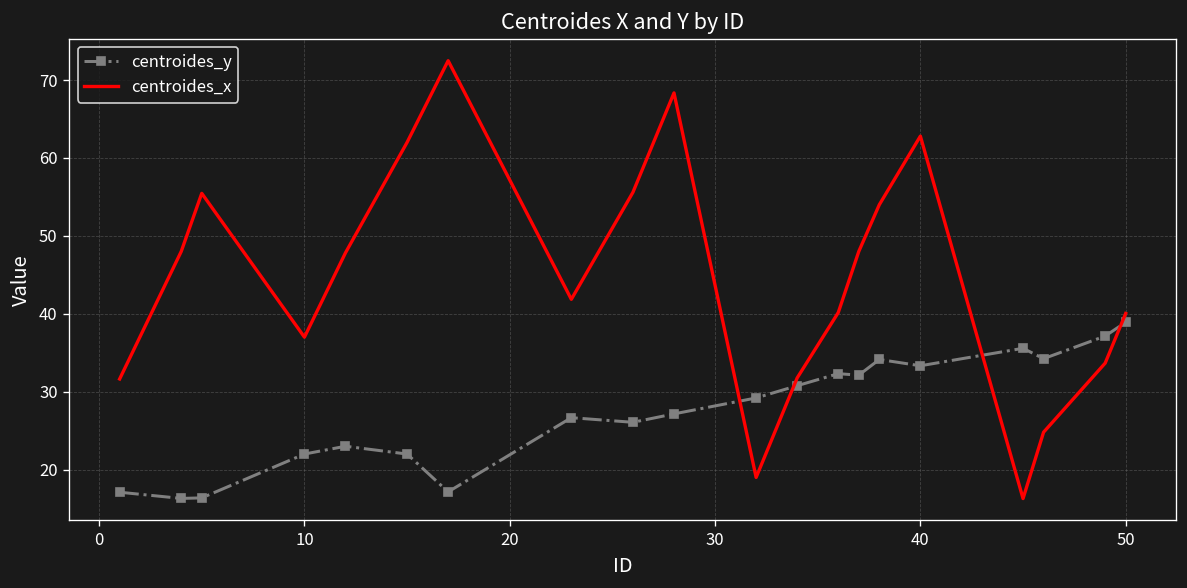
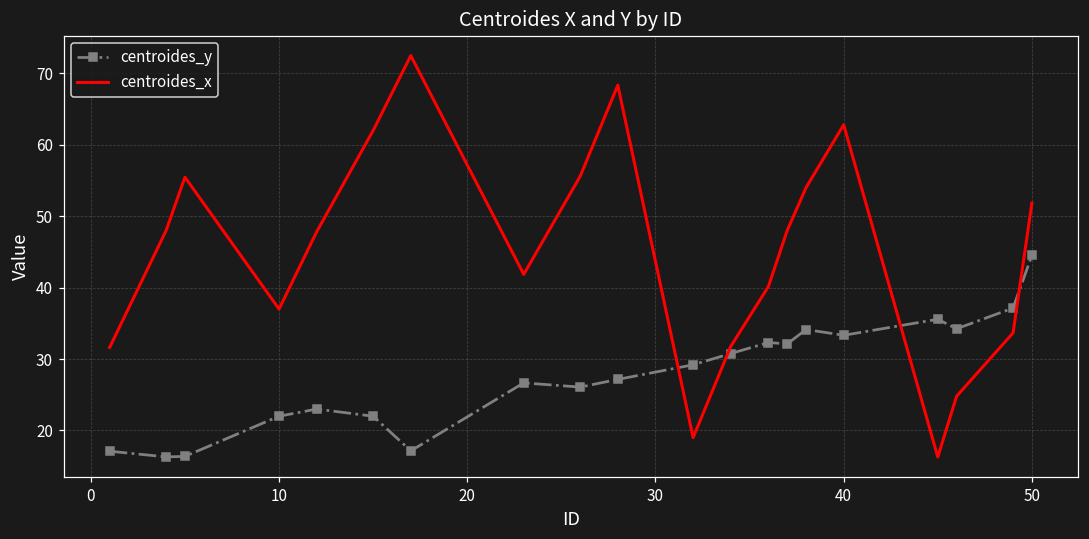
centroides_y, 50: 39 -> 45
centroides_x, 50: 40 -> 52
